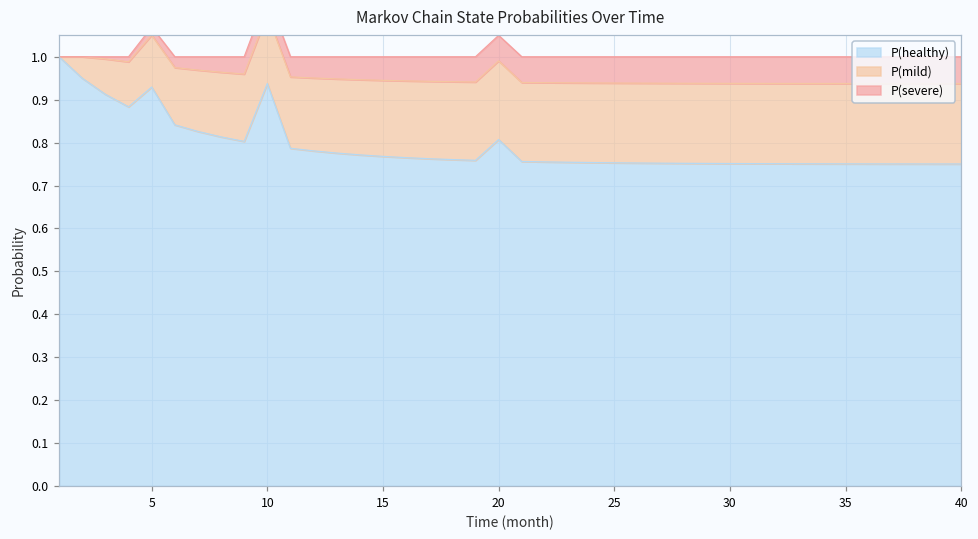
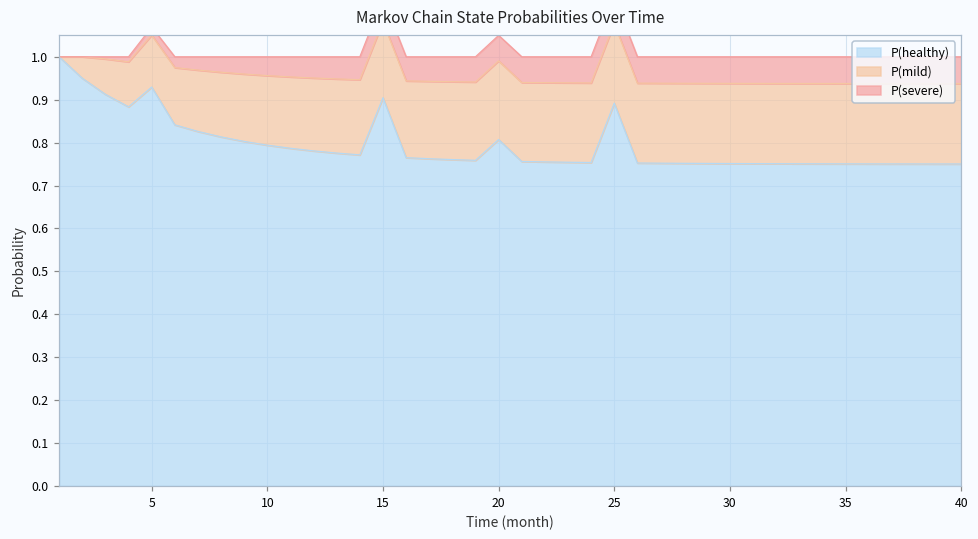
P(healthy), 10: 0.94 -> 0.79
P(healthy), 15: 0.77 -> 0.90
P(healthy), 25: 0.75 -> 0.89
